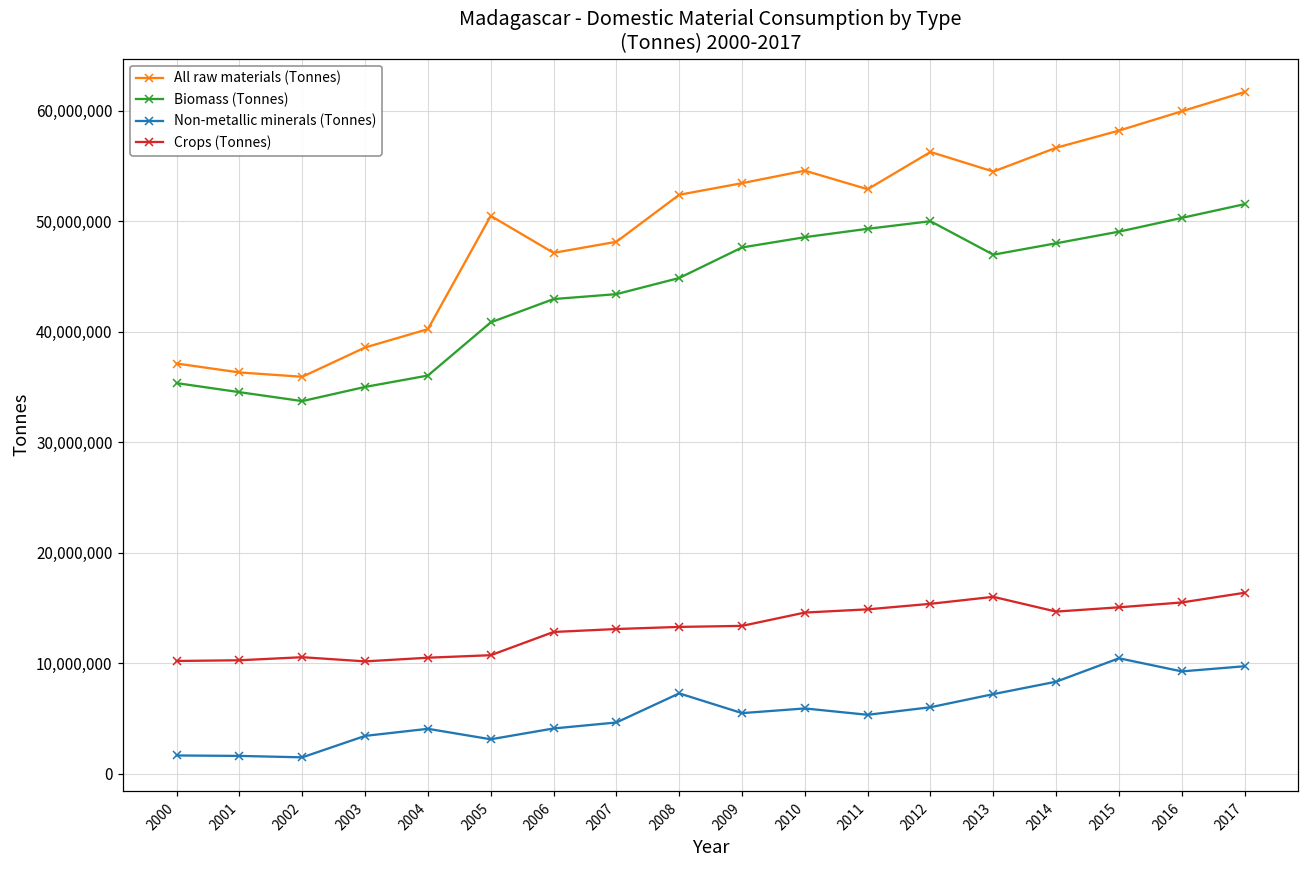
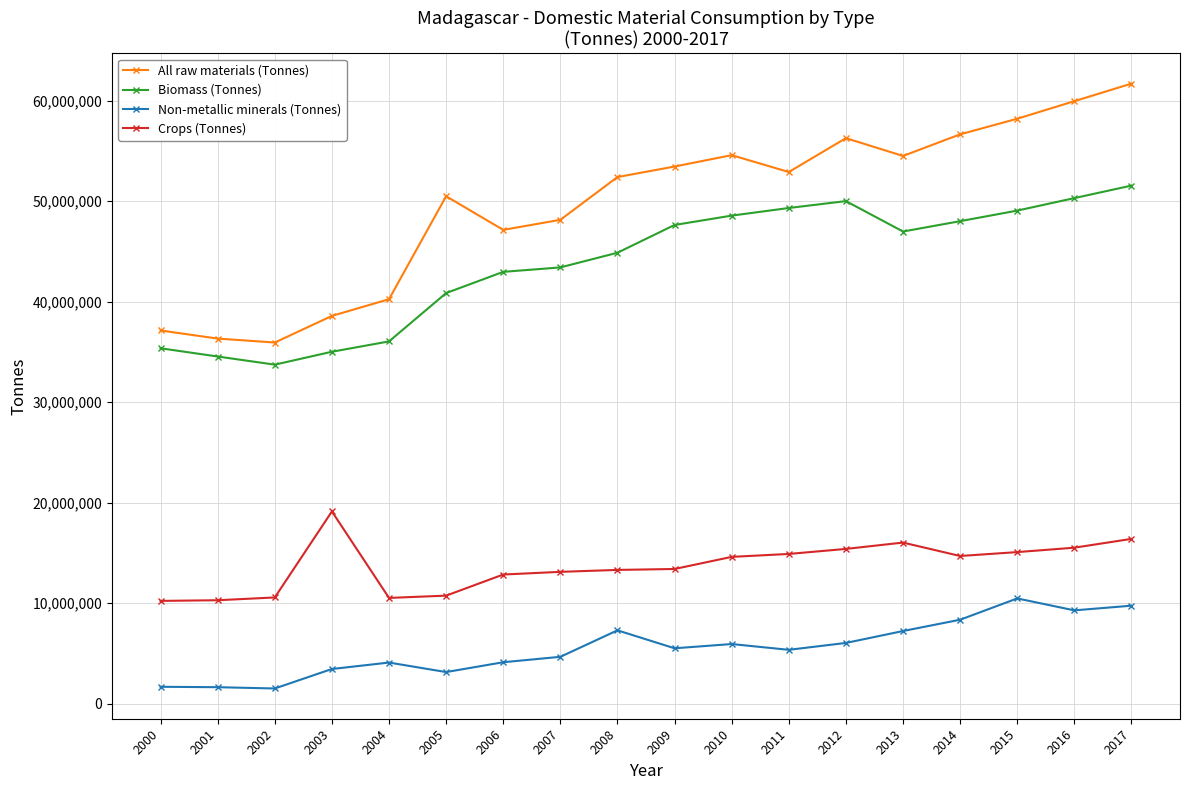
Crops (Tonnes), 2003: 10,200,000 -> 19,100,000
